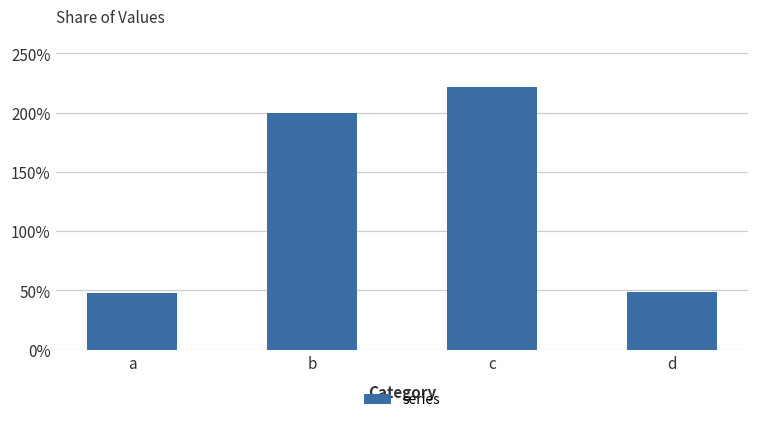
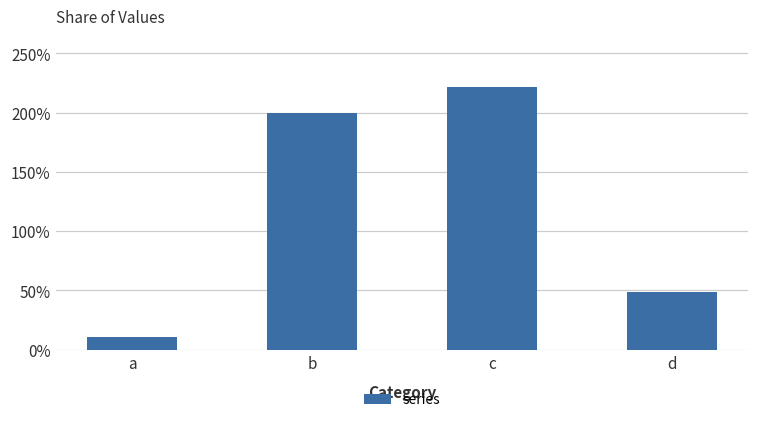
a: 48% -> 10%
